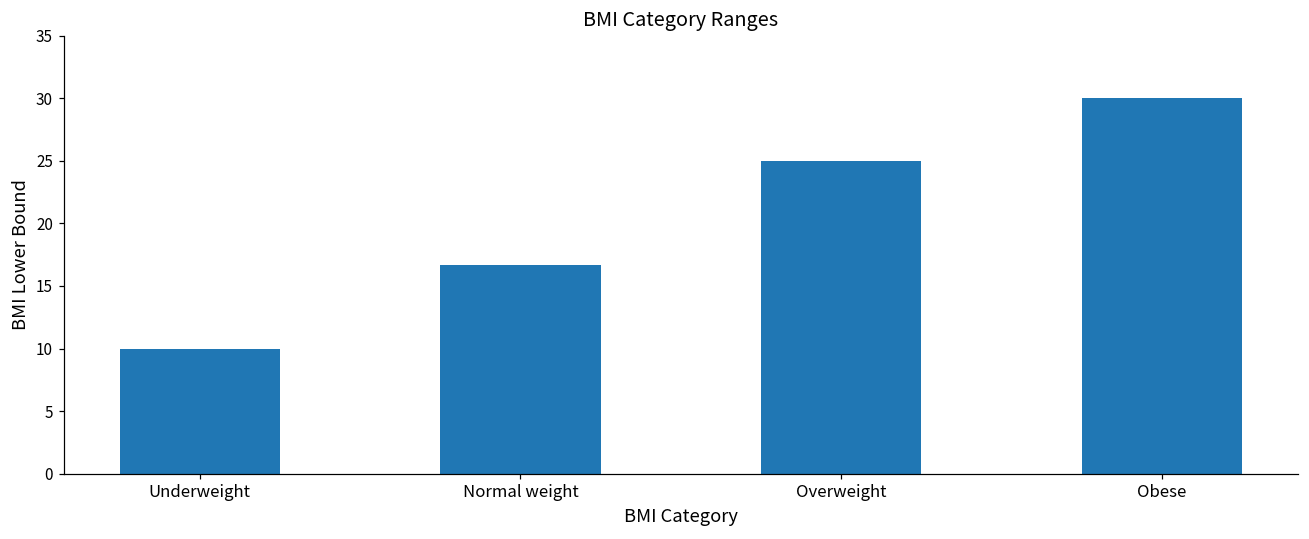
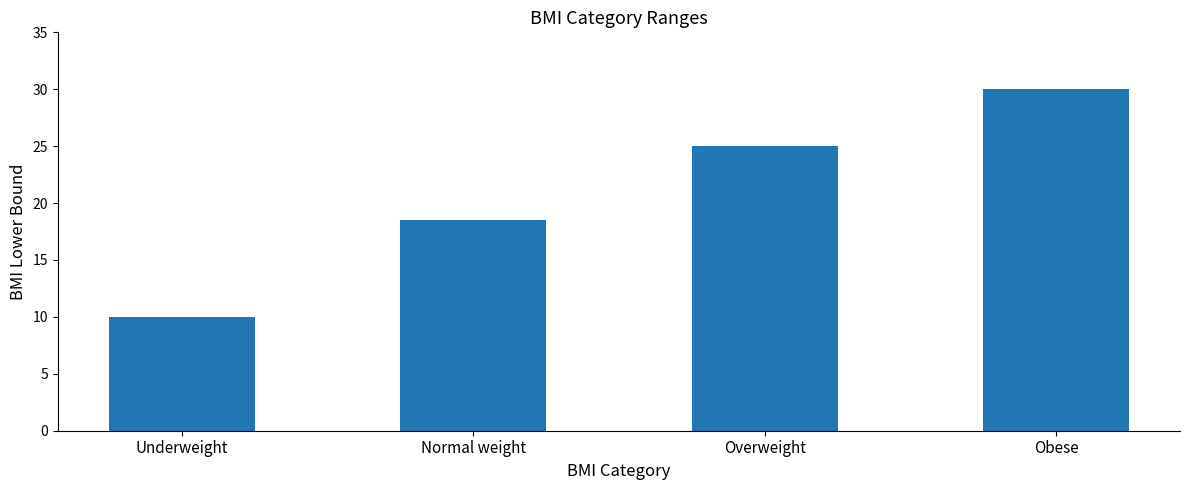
Normal weight: 16.7 -> 18.5
